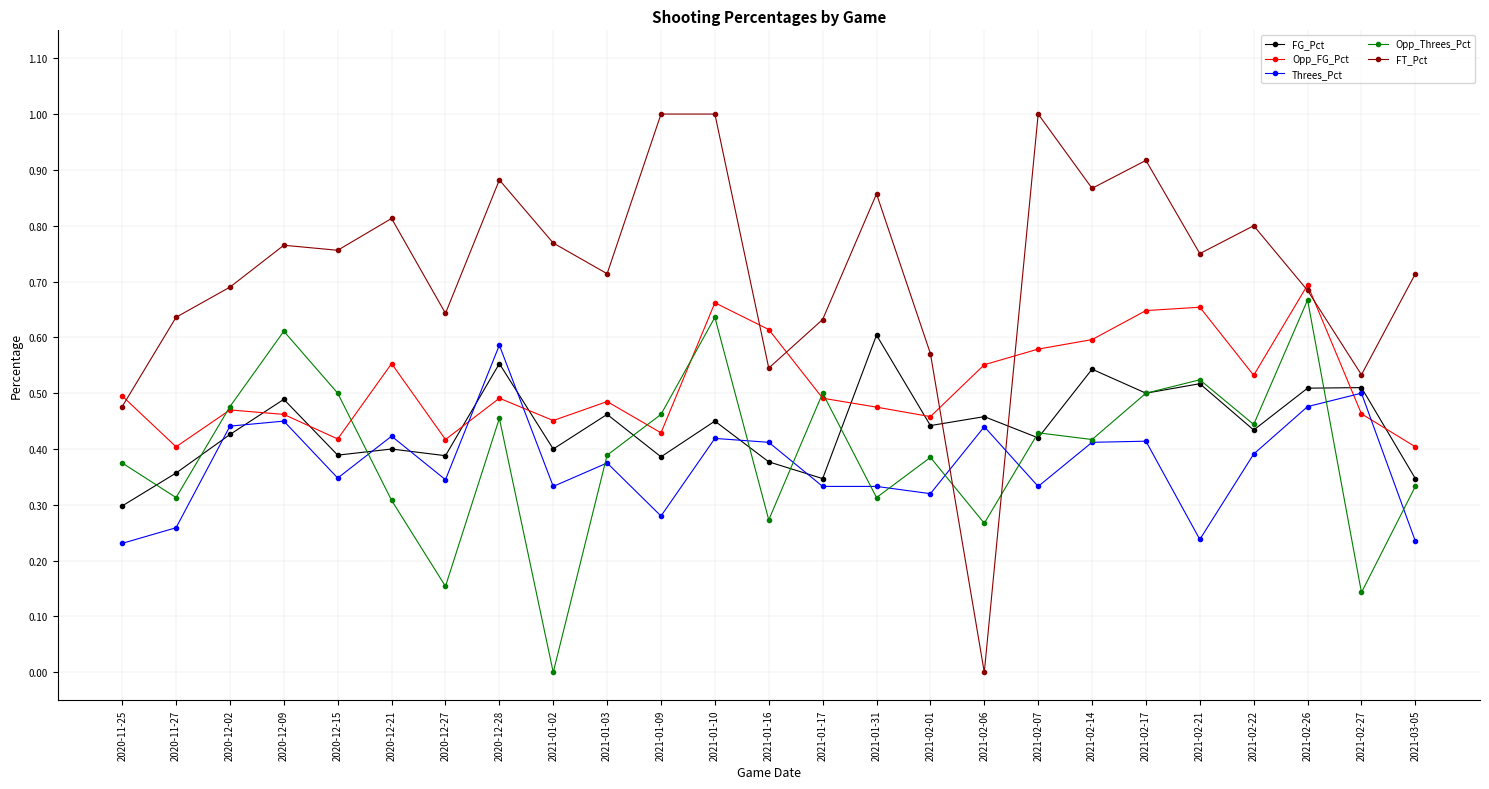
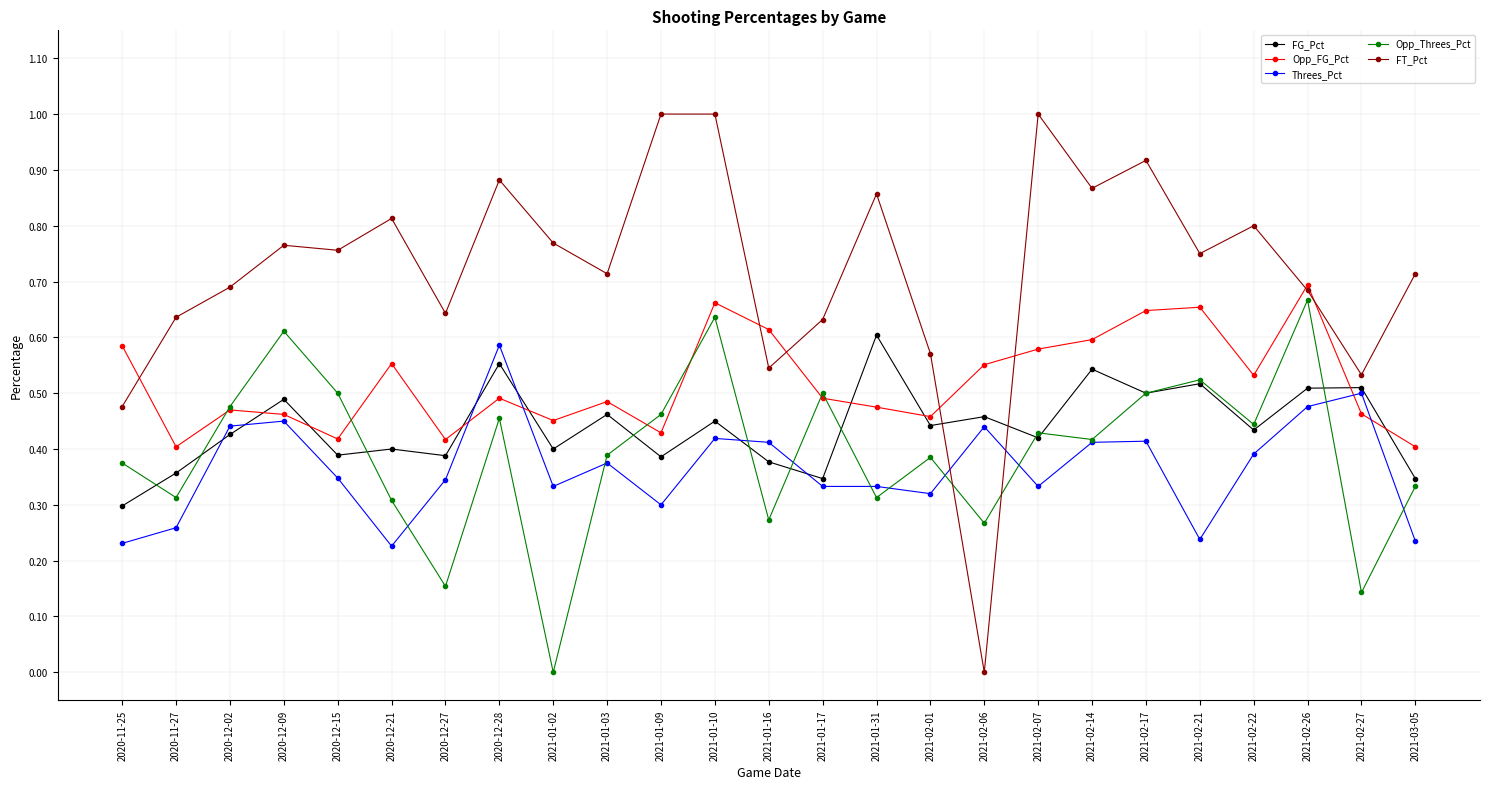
Opp_FG_Pct, 2020-11-25: 0.50 -> 0.59
Threes_Pct, 2020-12-21: 0.42 -> 0.23
Threes_Pct, 2021-01-09: 0.28 -> 0.30
